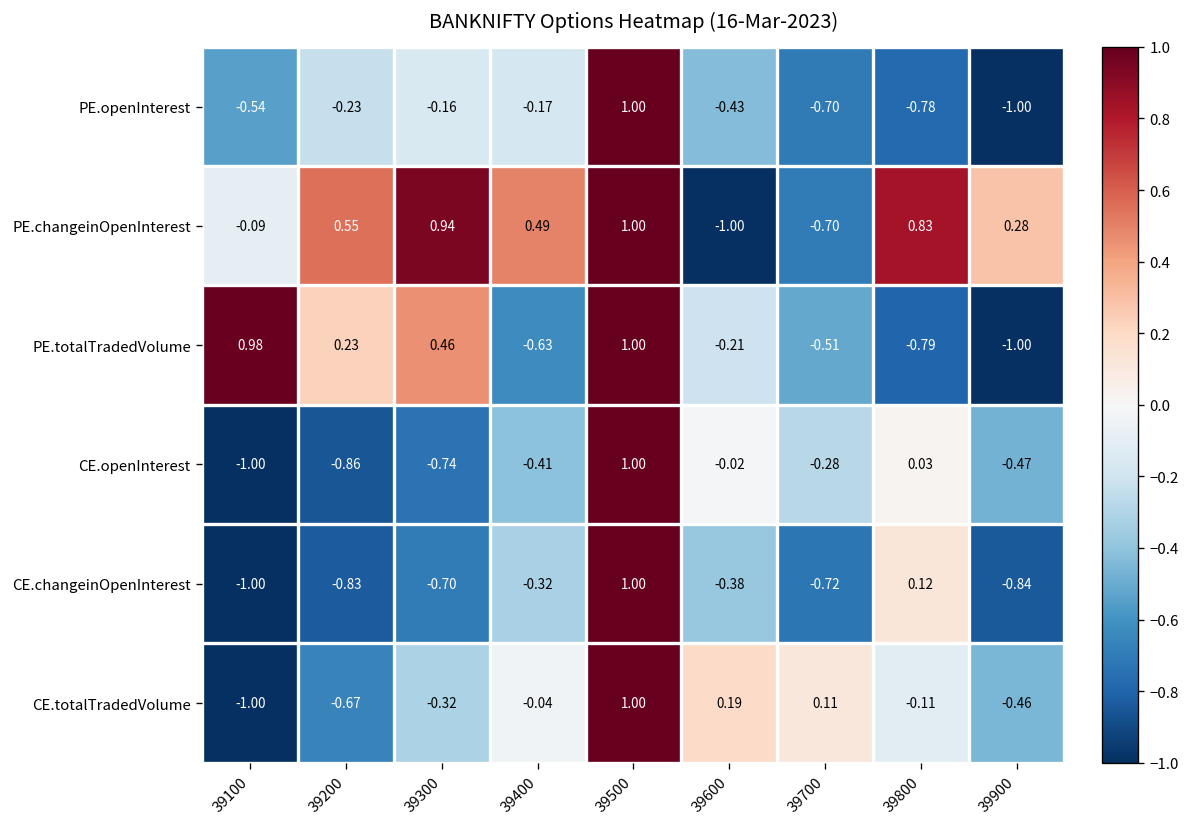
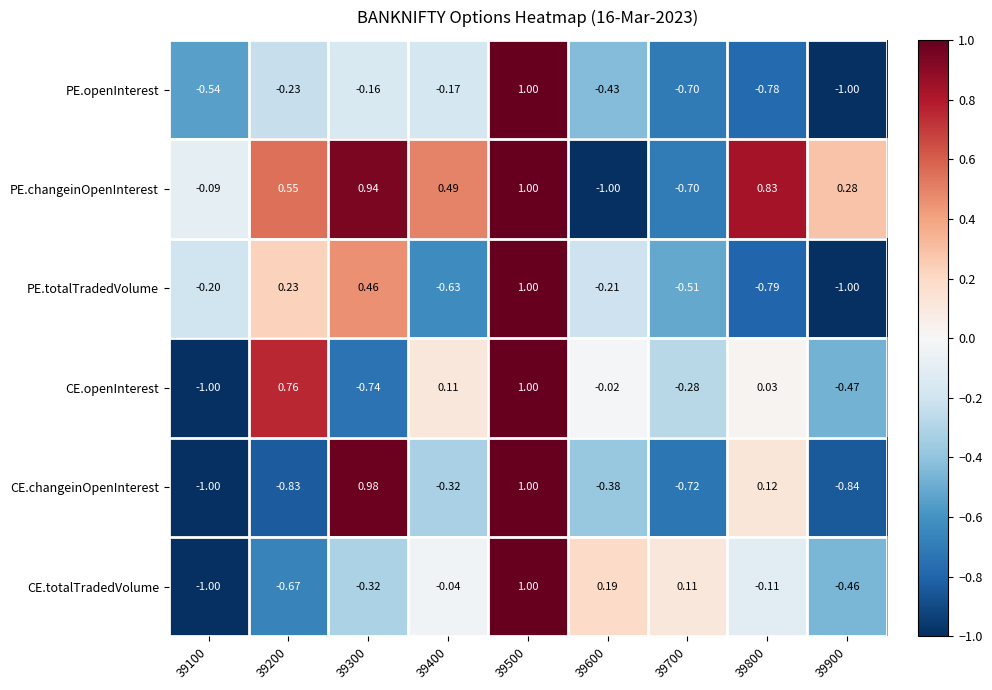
PE.totalTradedVolume, 39100: 0.98 -> -0.20
CE.openInterest, 39200: -0.86 -> 0.76
CE.openInterest, 39400: -0.41 -> 0.11
CE.changeinOpenInterest, 39300: -0.70 -> 0.98
